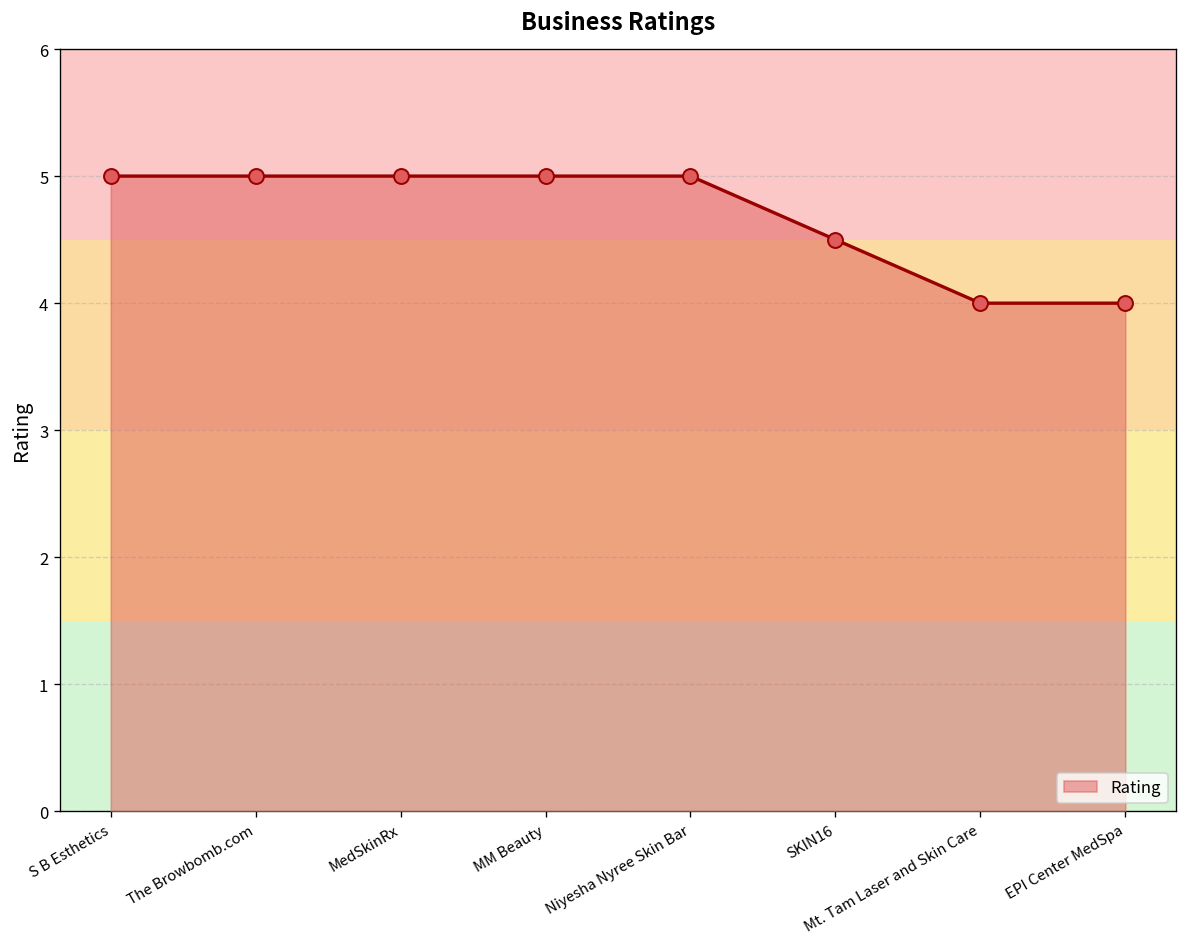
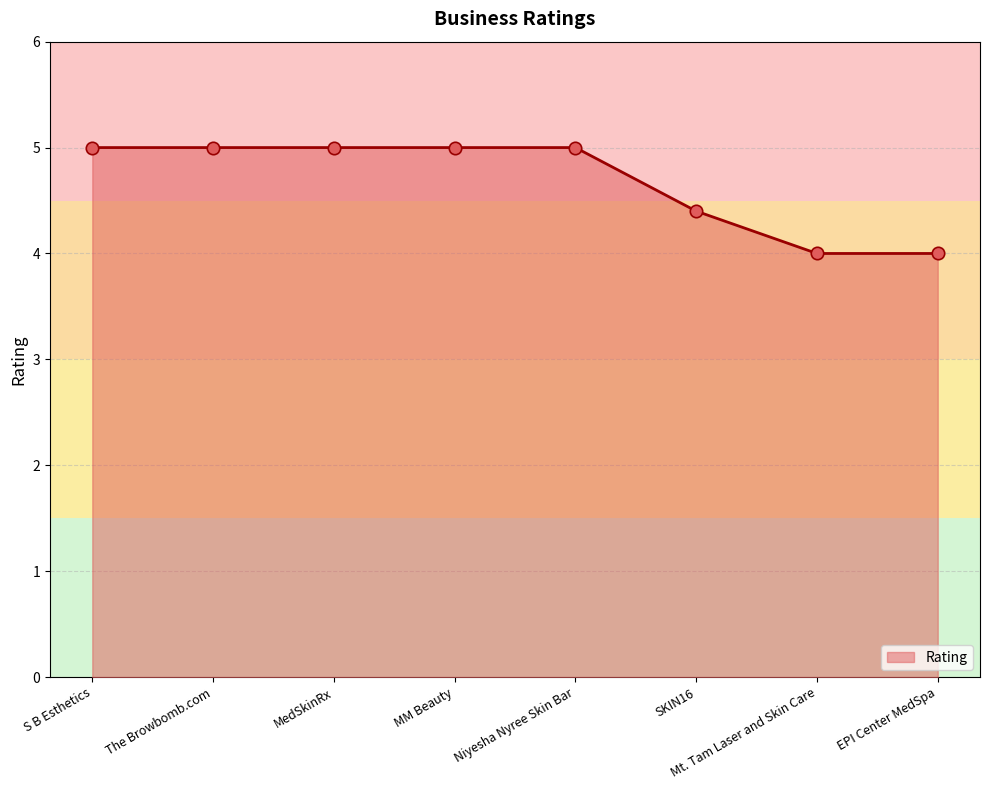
SKIN16: 4.5 -> 4.4
